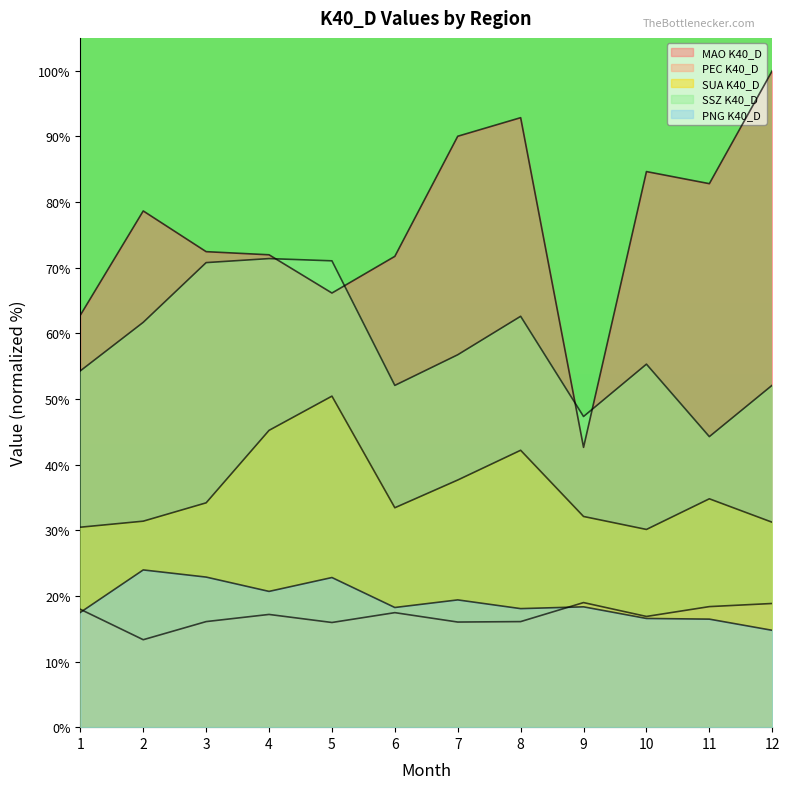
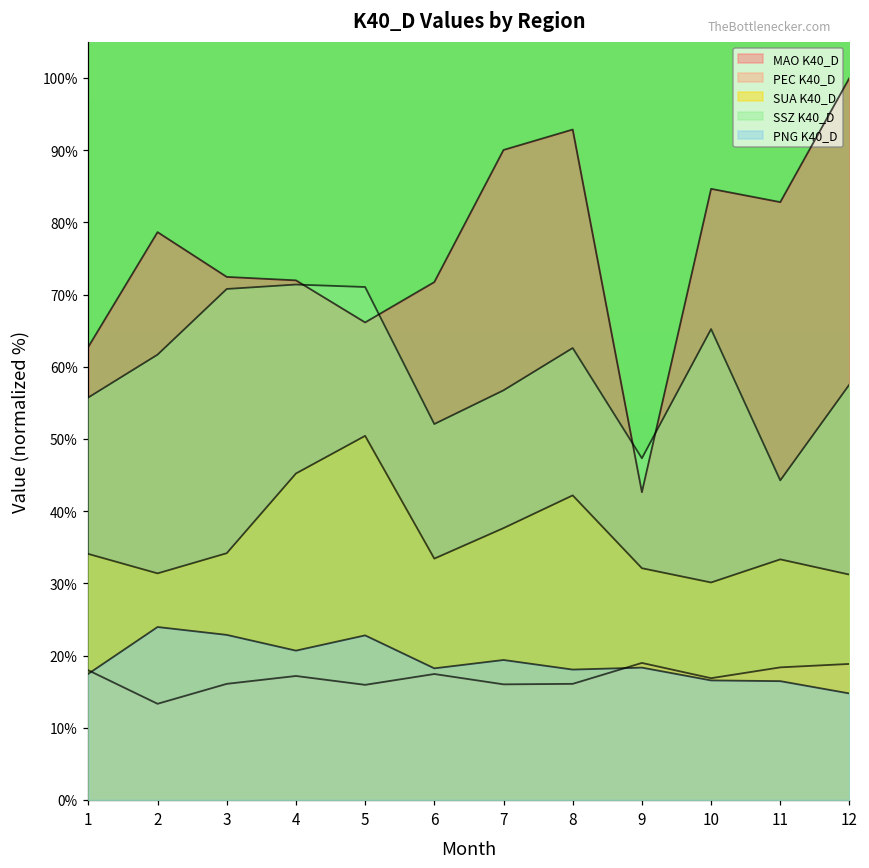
SUA K40_D, 1: 30% -> 34%
SSZ K40_D, 1: 54% -> 56%
SSZ K40_D, 10: 55% -> 65%
SUA K40_D, 11: 35% -> 33%
SSZ K40_D, 12: 52% -> 58%
